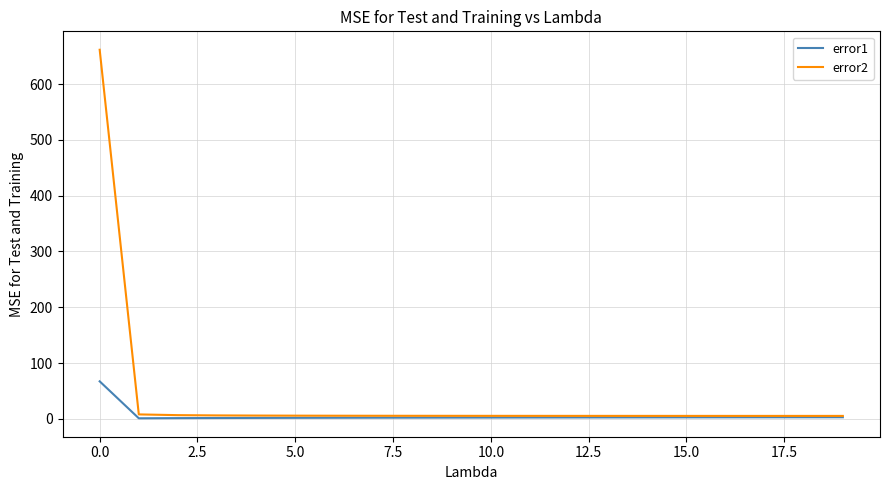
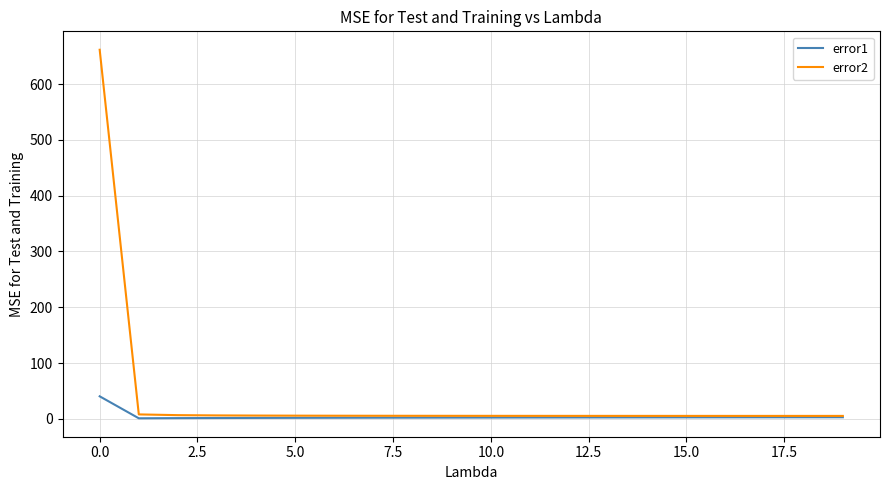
error1, 0.0: 70 -> 40
